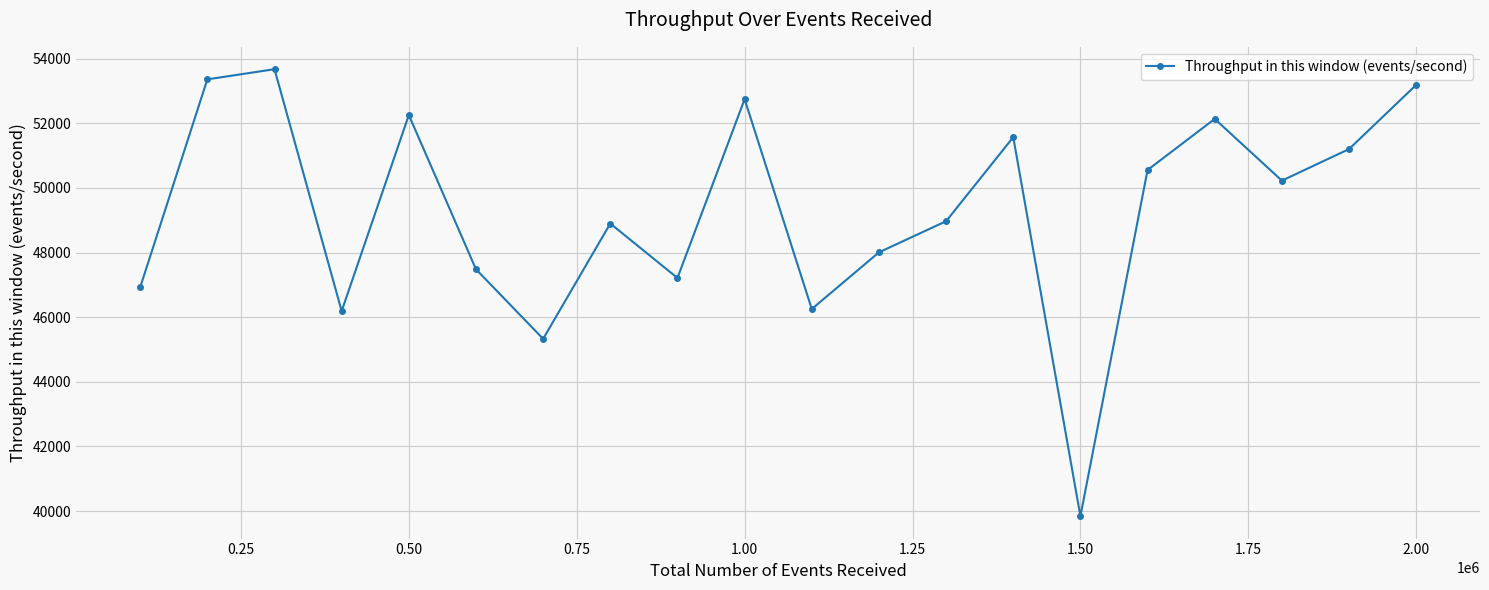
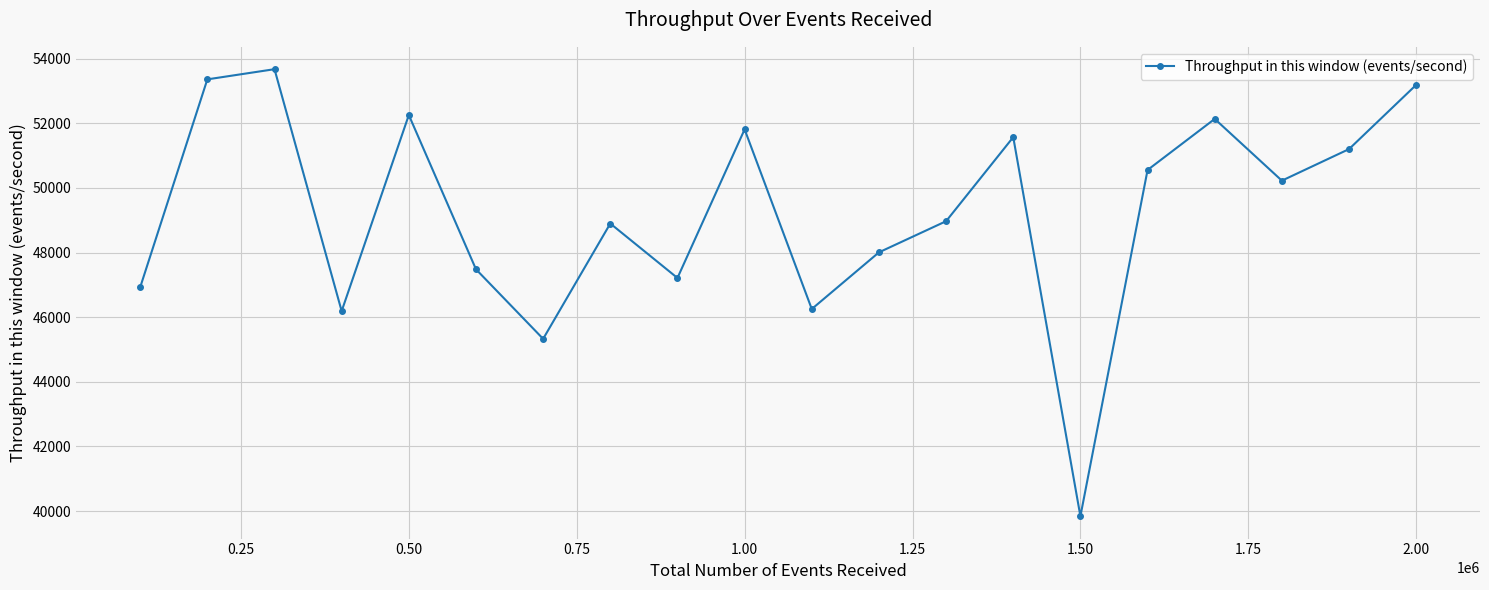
1.00: 52700 -> 51800
